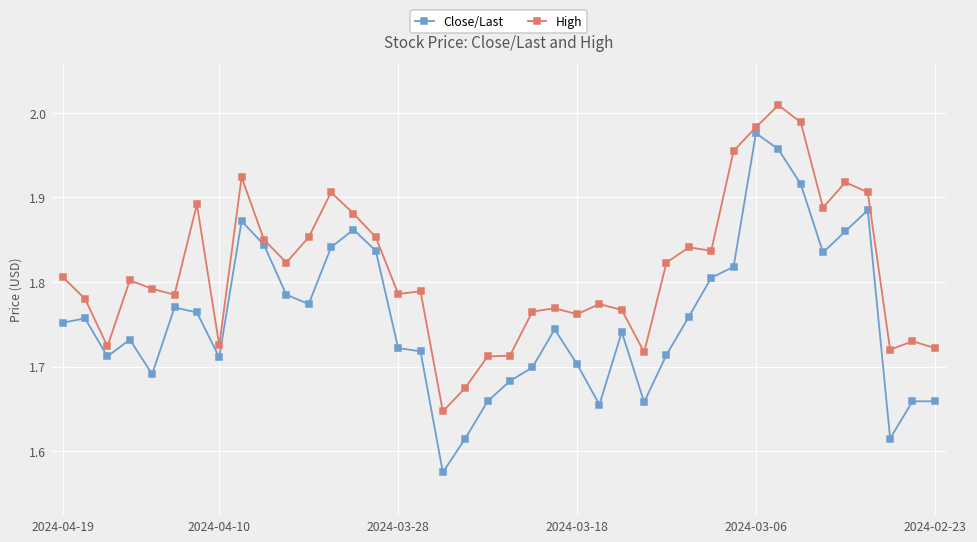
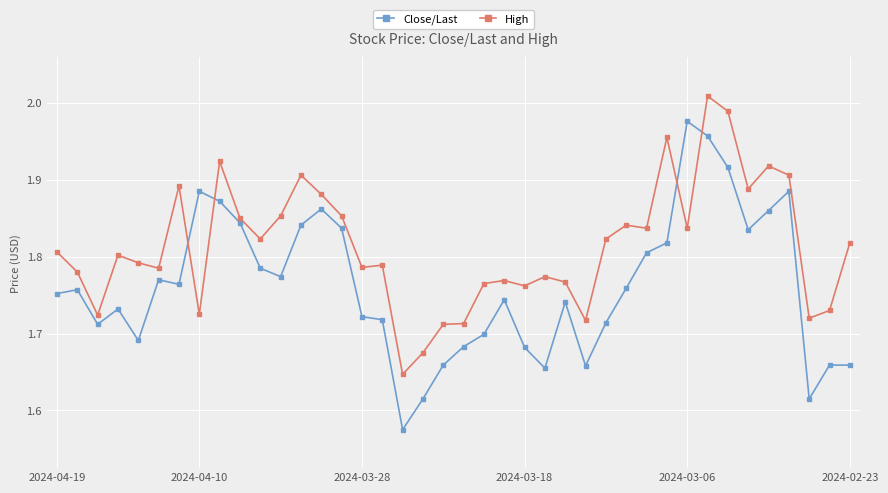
Close/Last, 2024-04-10: 1.71 -> 1.89
Close/Last, 2024-03-18: 1.70 -> 1.68
High, 2024-03-06: 1.98 -> 1.84
High, 2024-02-23: 1.72 -> 1.82
